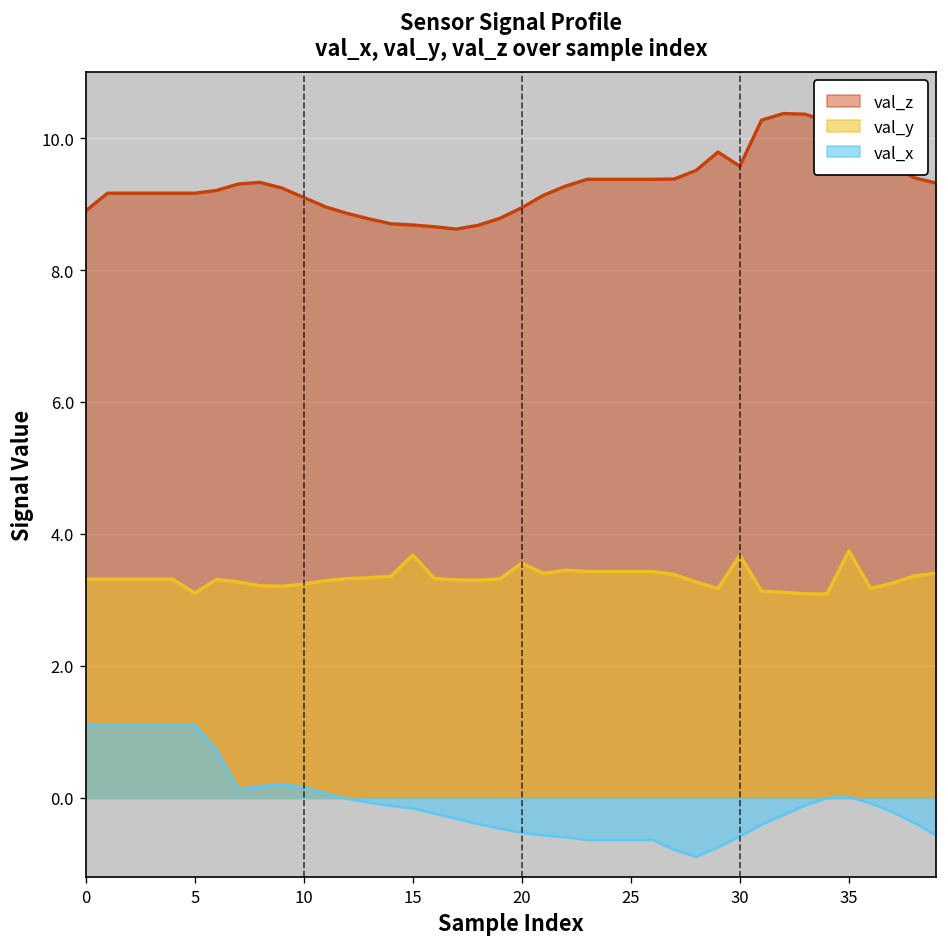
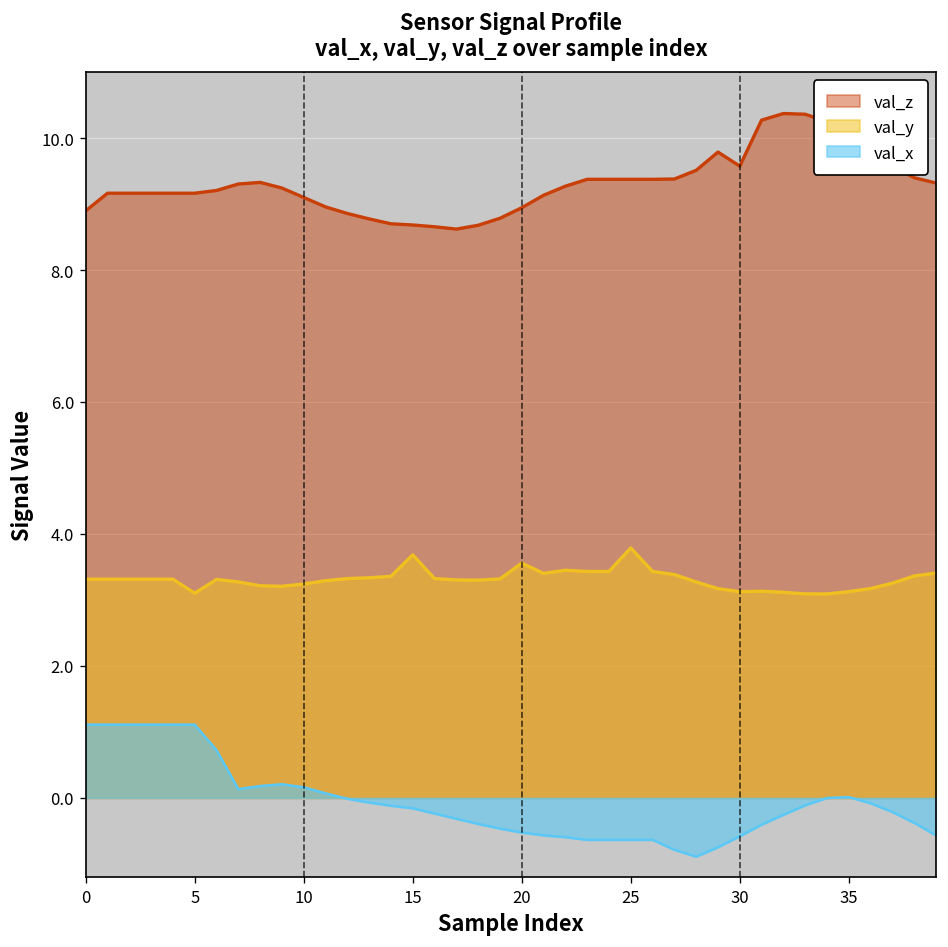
val_y, 25: 3.4 -> 3.8
val_y, 30: 3.7 -> 3.1
val_y, 35: 3.7 -> 3.1
